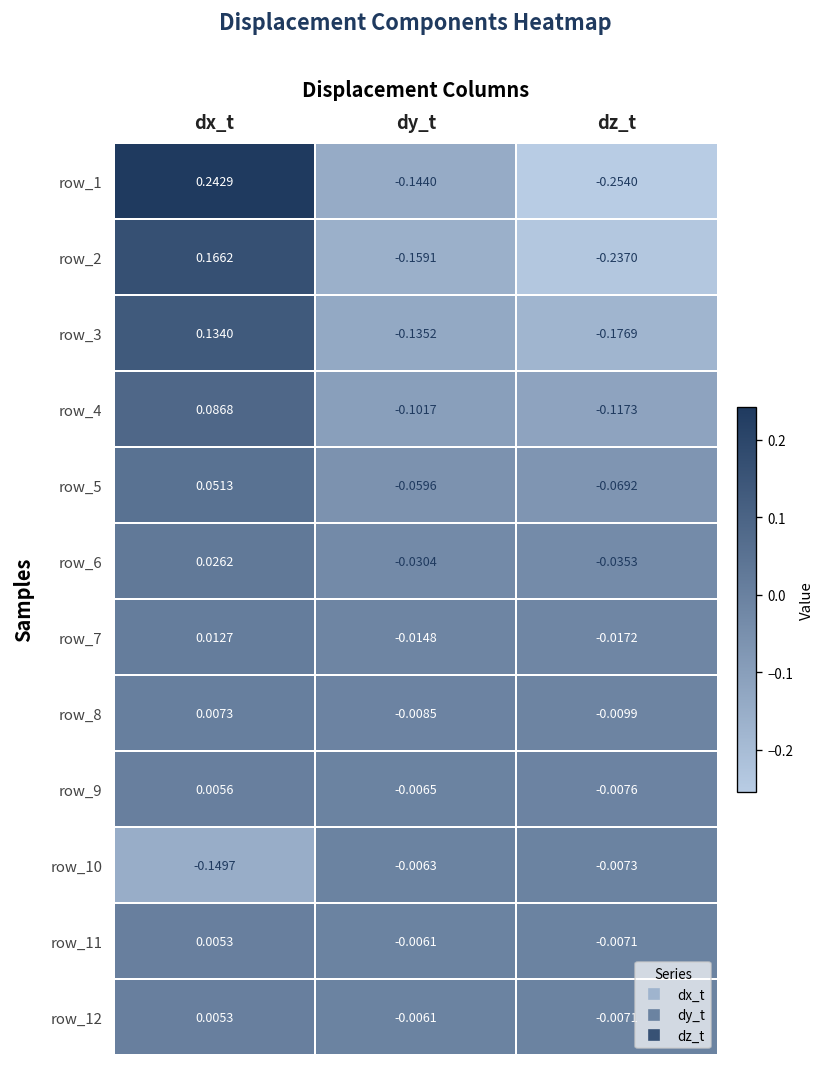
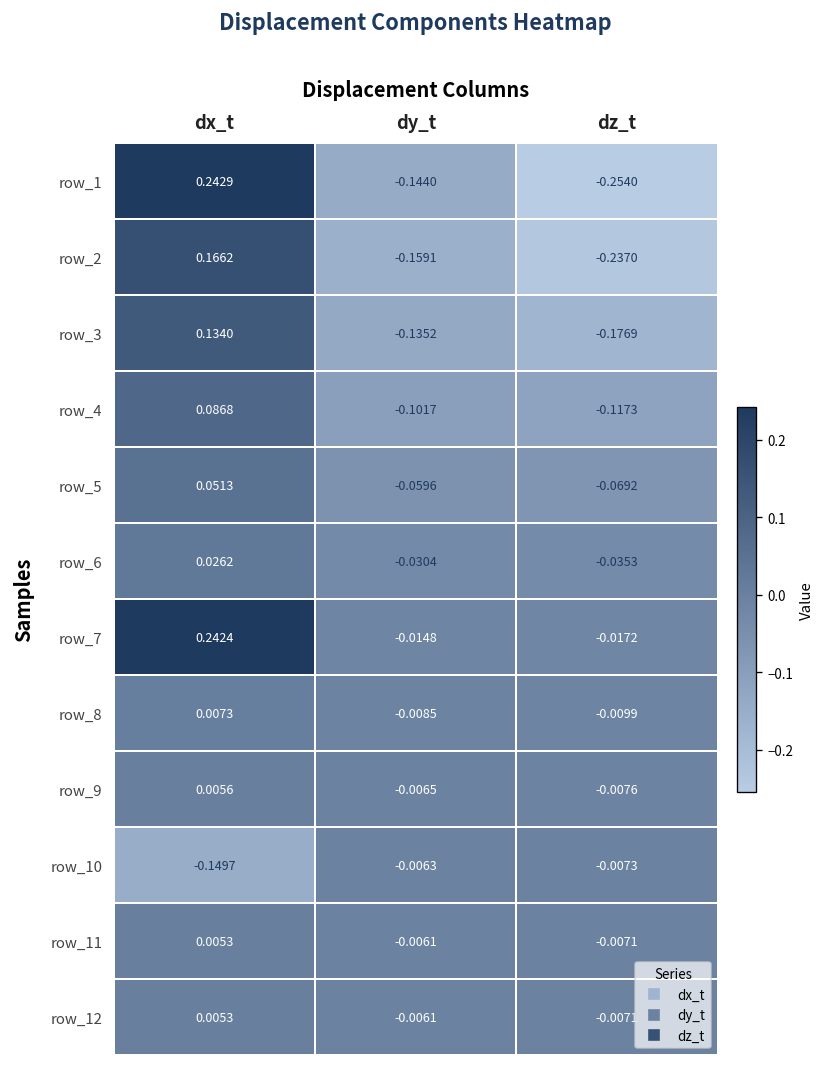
row_7, dx_t: 0.0127 -> 0.2424
